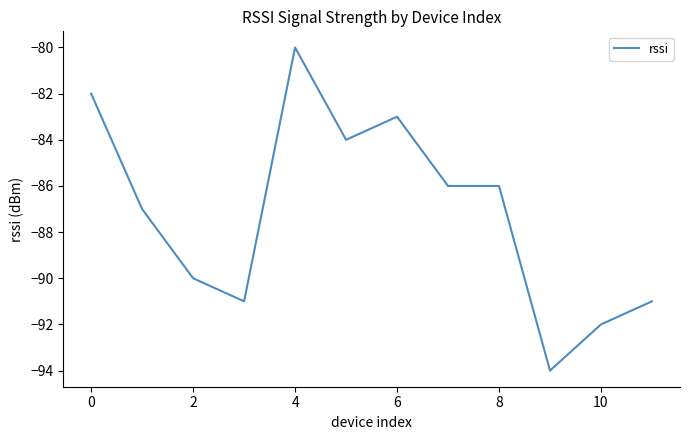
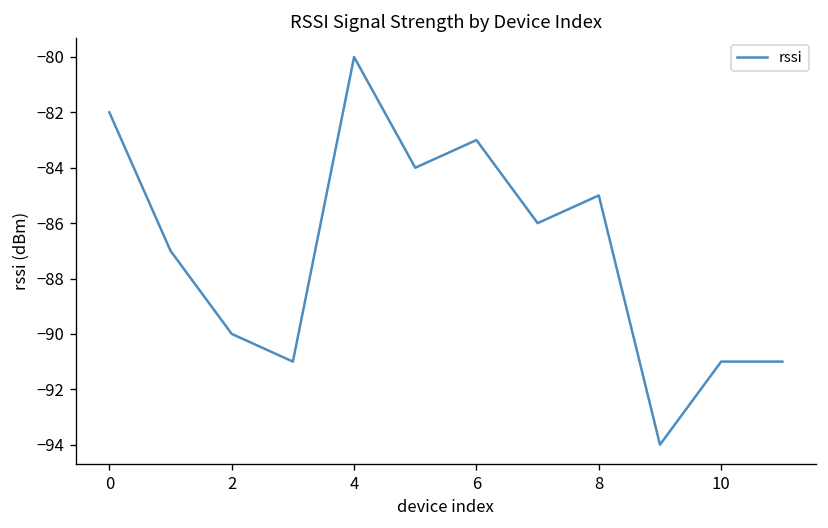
8: -86 -> -85
10: -92 -> -91
